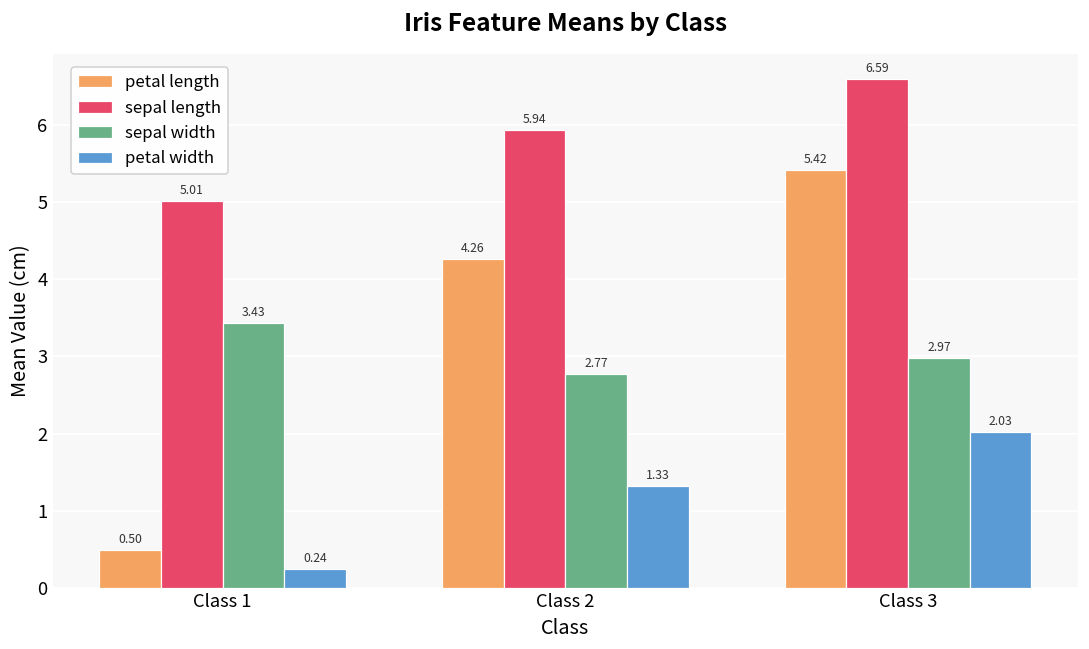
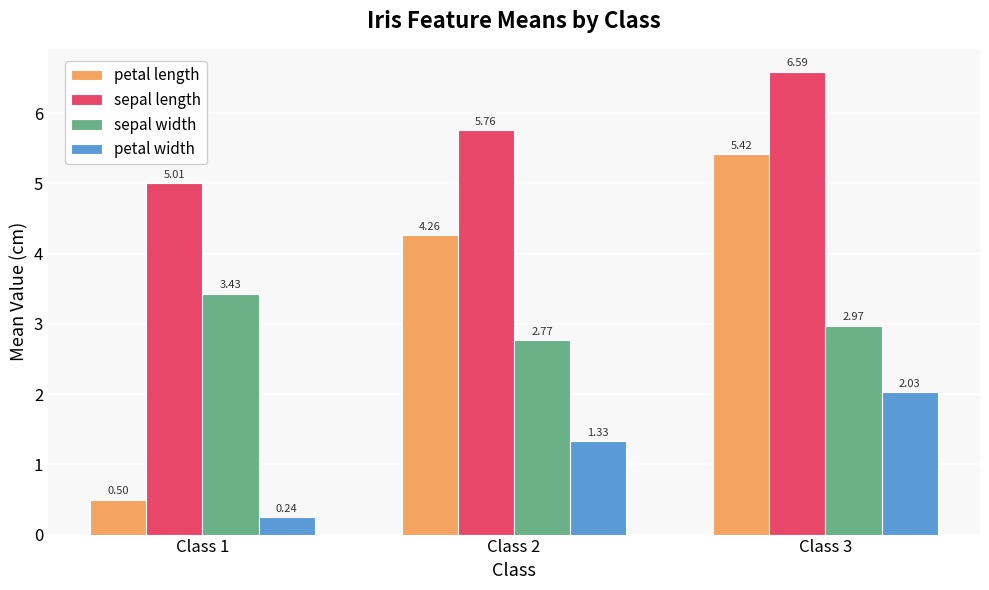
sepal length, Class 2: 5.94 -> 5.76
